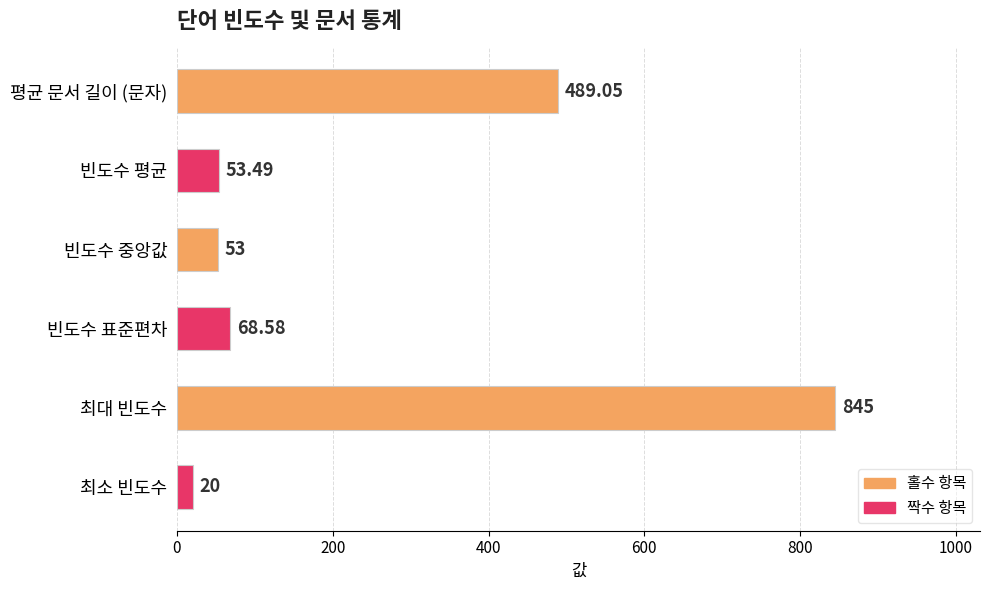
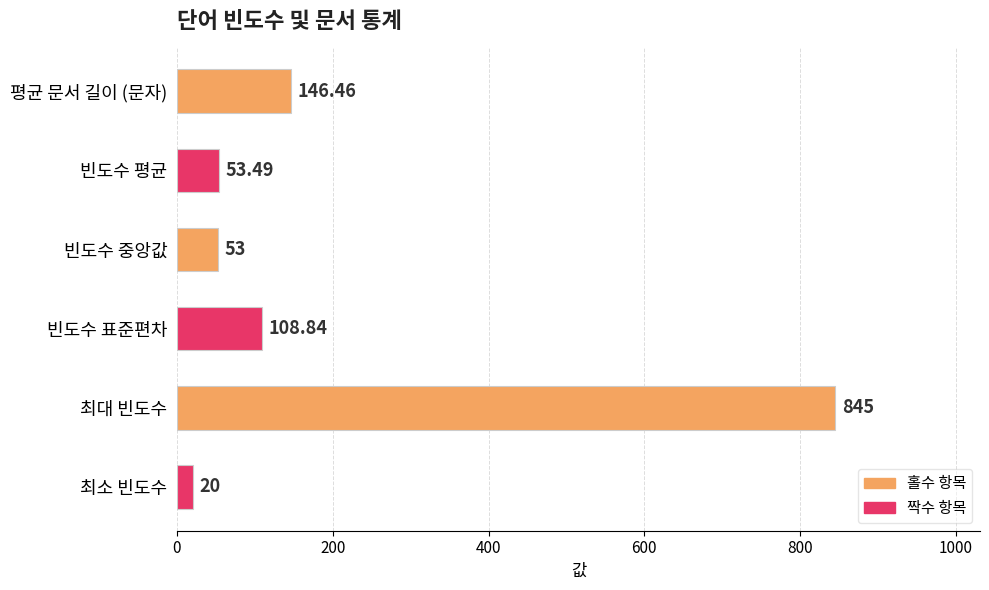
평균 문서 길이 (문자): 489.05 -> 146.46
빈도수 표준편차: 68.58 -> 108.84
